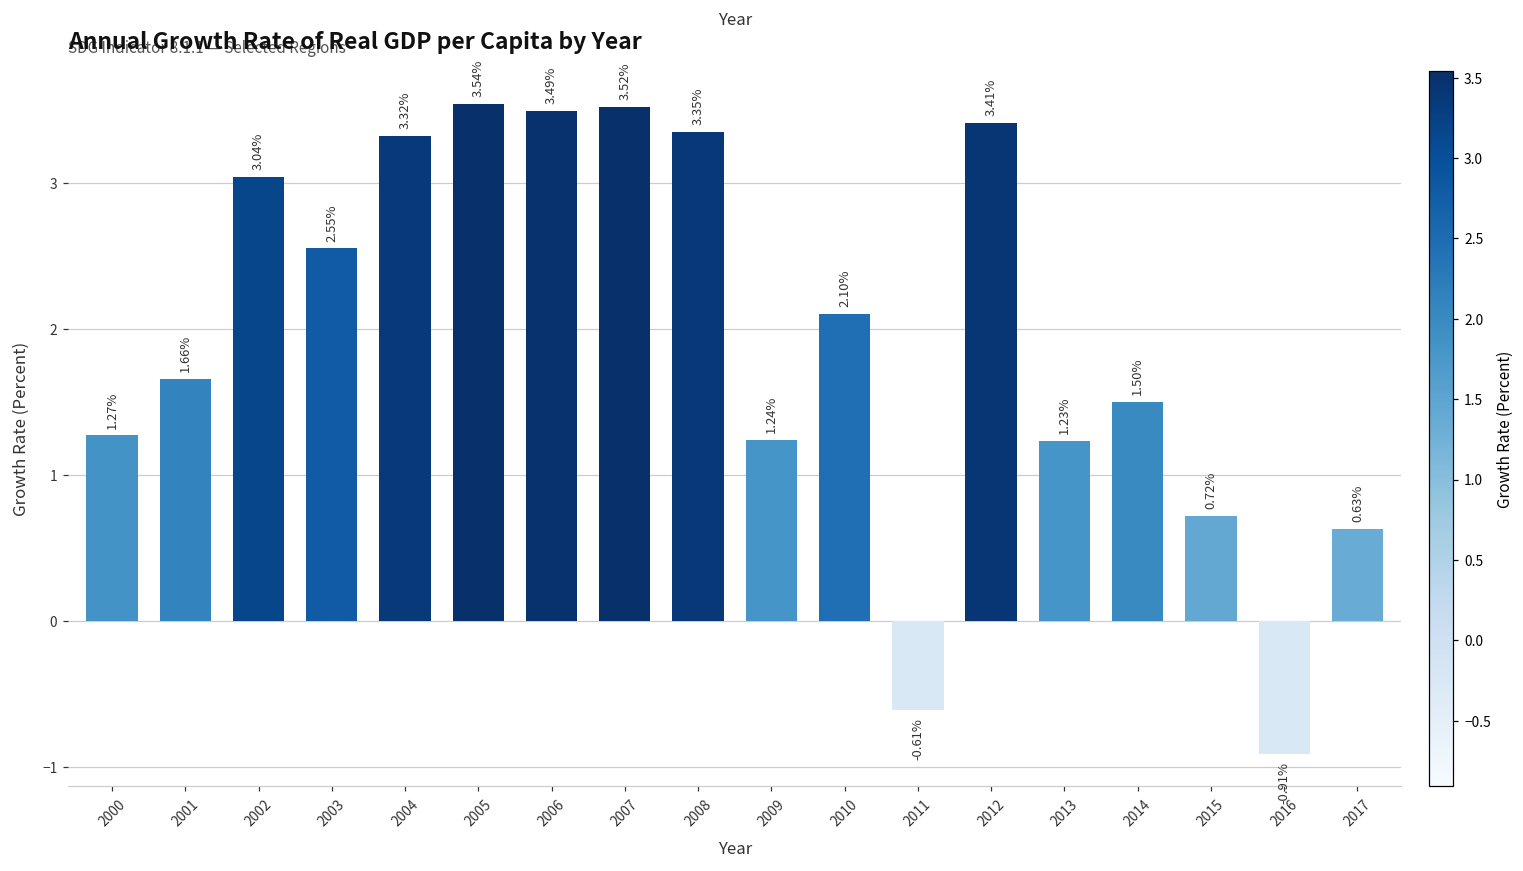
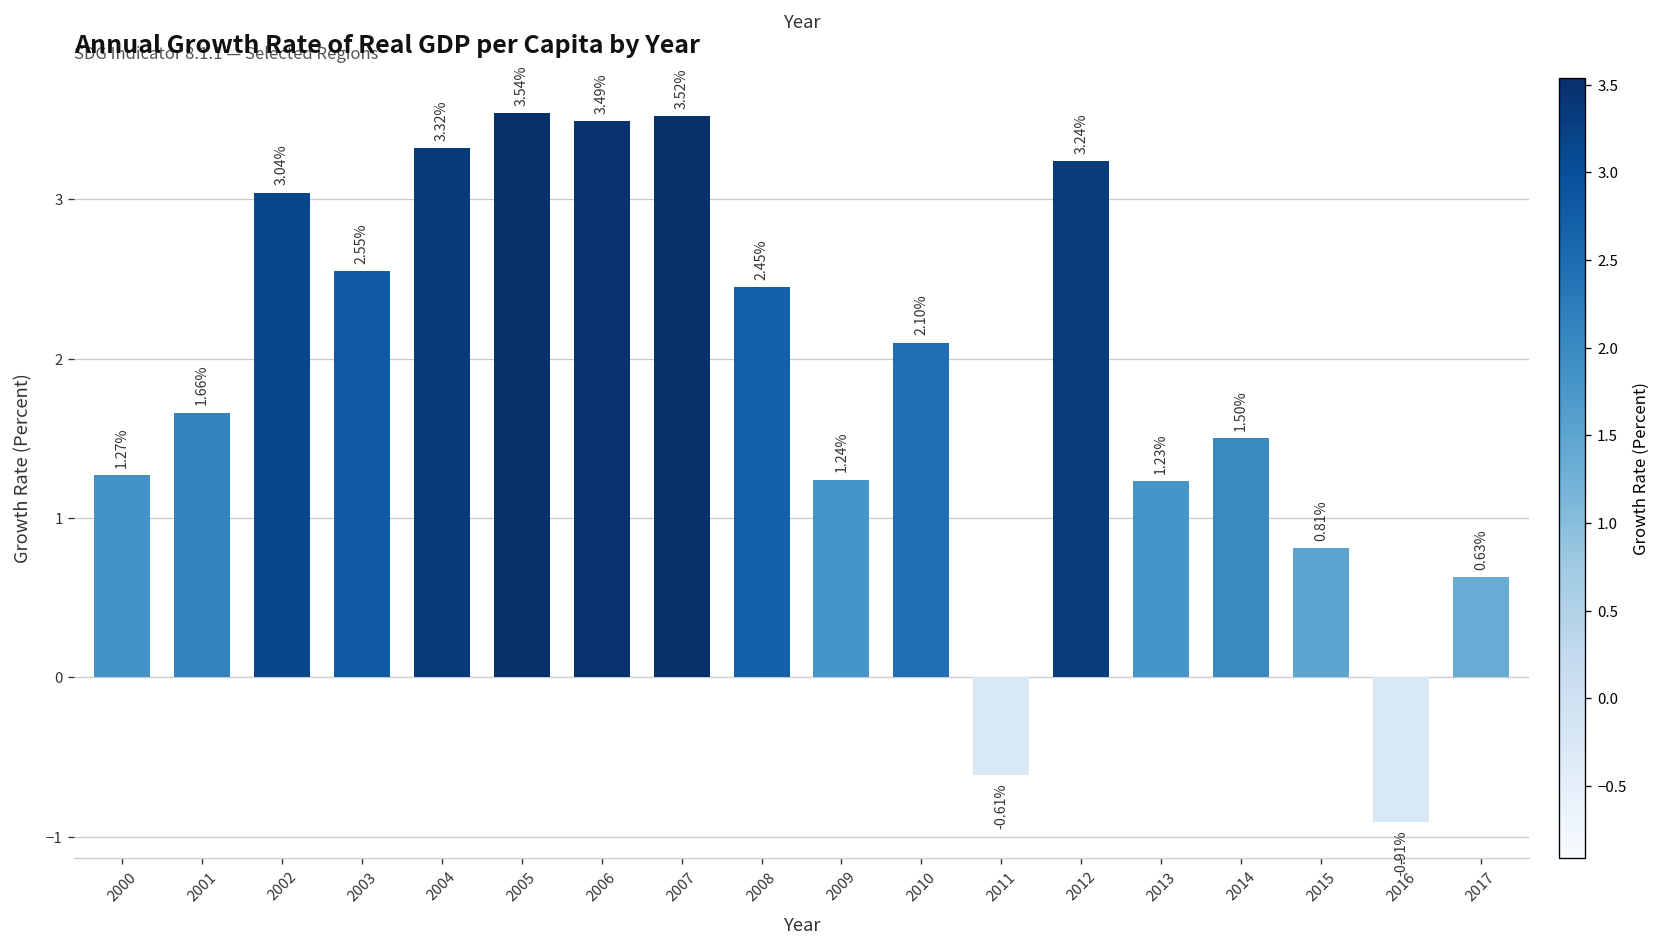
2008: 3.35% -> 2.45%
2012: 3.41% -> 3.24%
2015: 0.72% -> 0.81%
